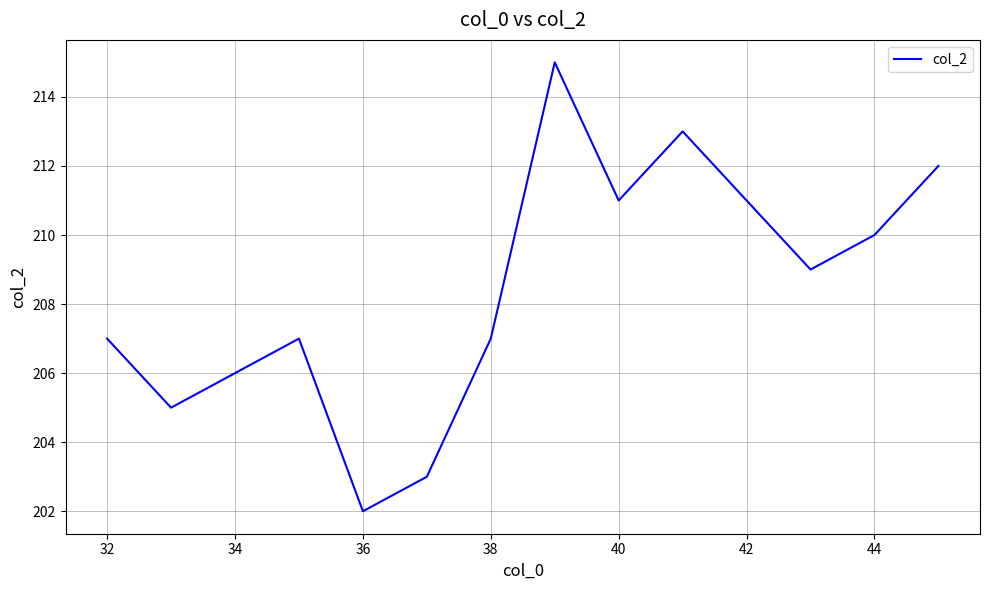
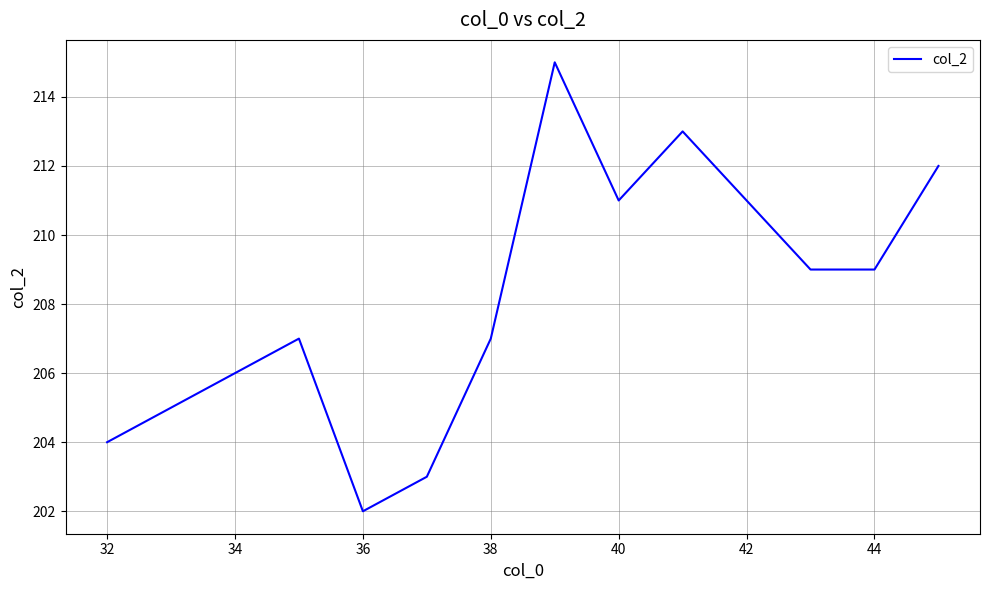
32: 207 -> 204
44: 210 -> 209
